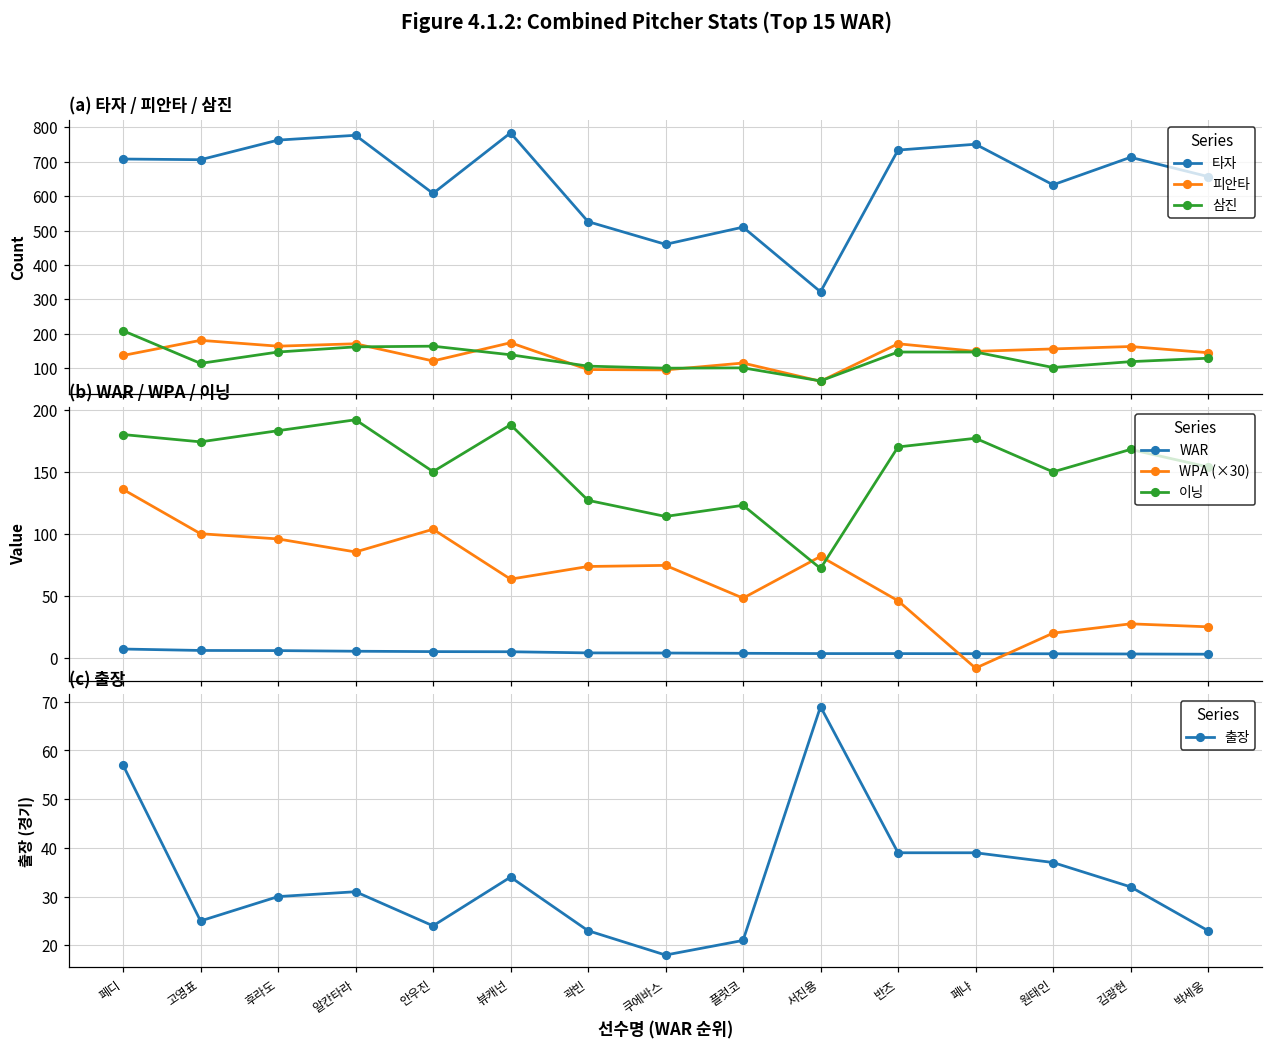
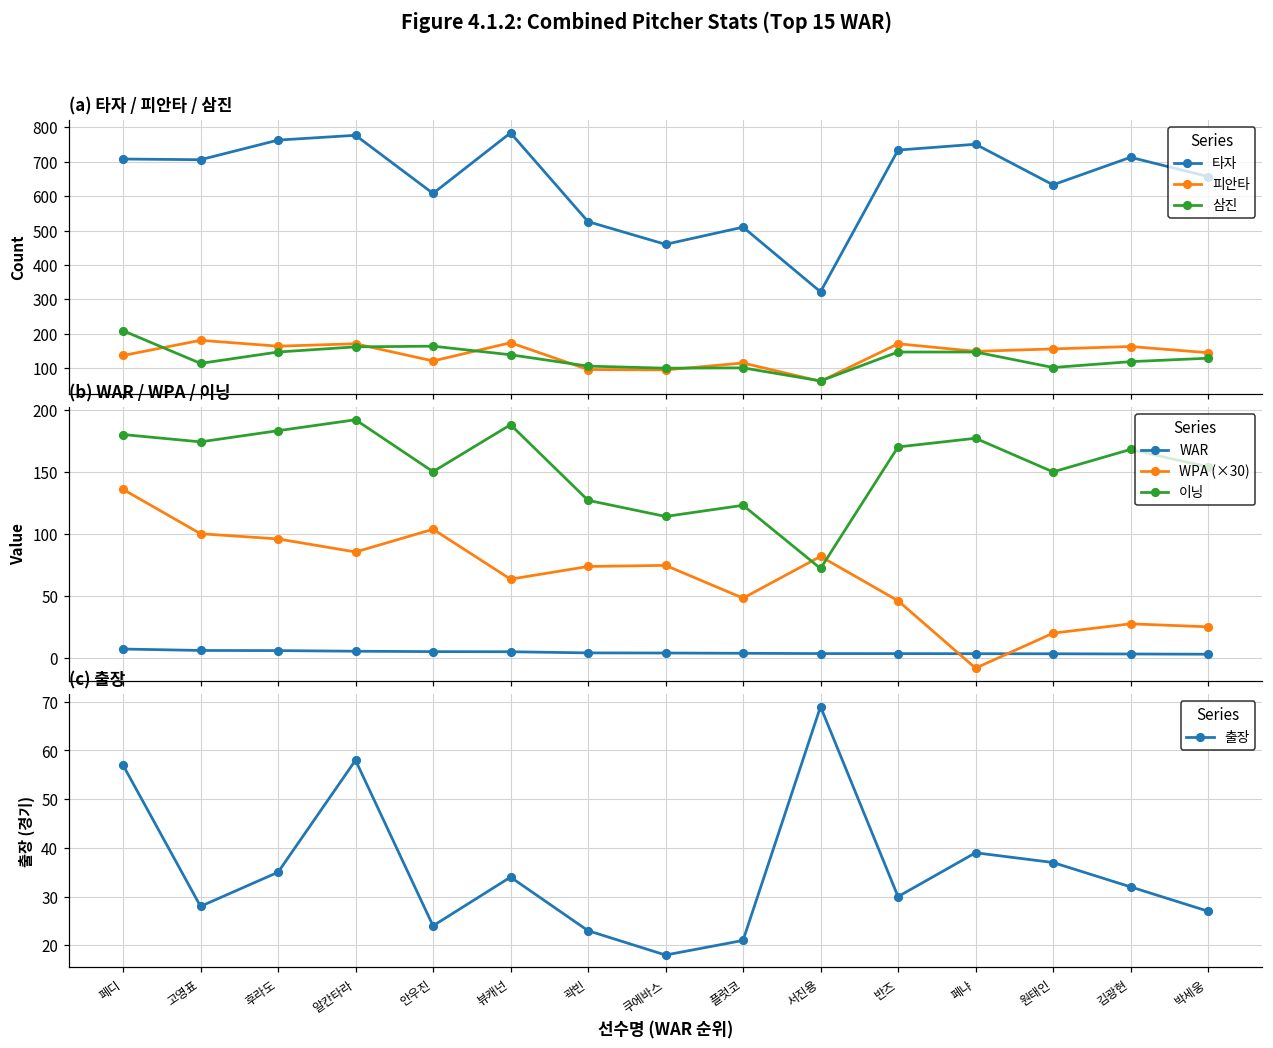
(c) 출장, 고영표: 25 -> 28
(c) 출장, 후라도: 30 -> 35
(c) 출장, 알칸타라: 31 -> 58
(c) 출장, 반즈: 39 -> 30
(c) 출장, 박세웅: 23 -> 27
